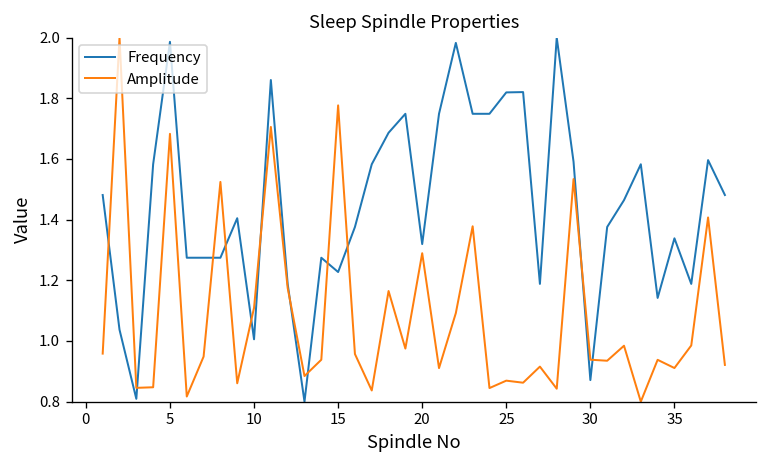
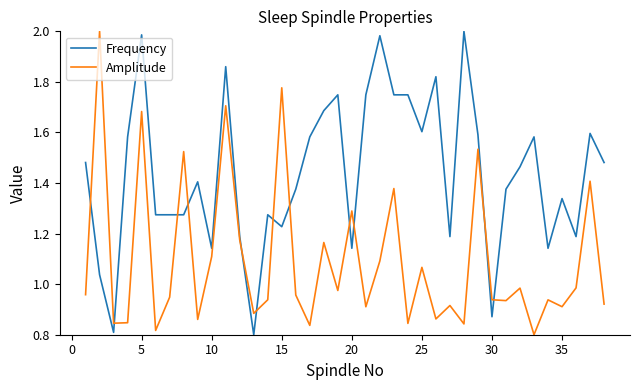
Frequency, 10: 1.01 -> 1.14
Frequency, 20: 1.32 -> 1.14
Frequency, 25: 1.82 -> 1.60
Amplitude, 25: 0.87 -> 1.07
